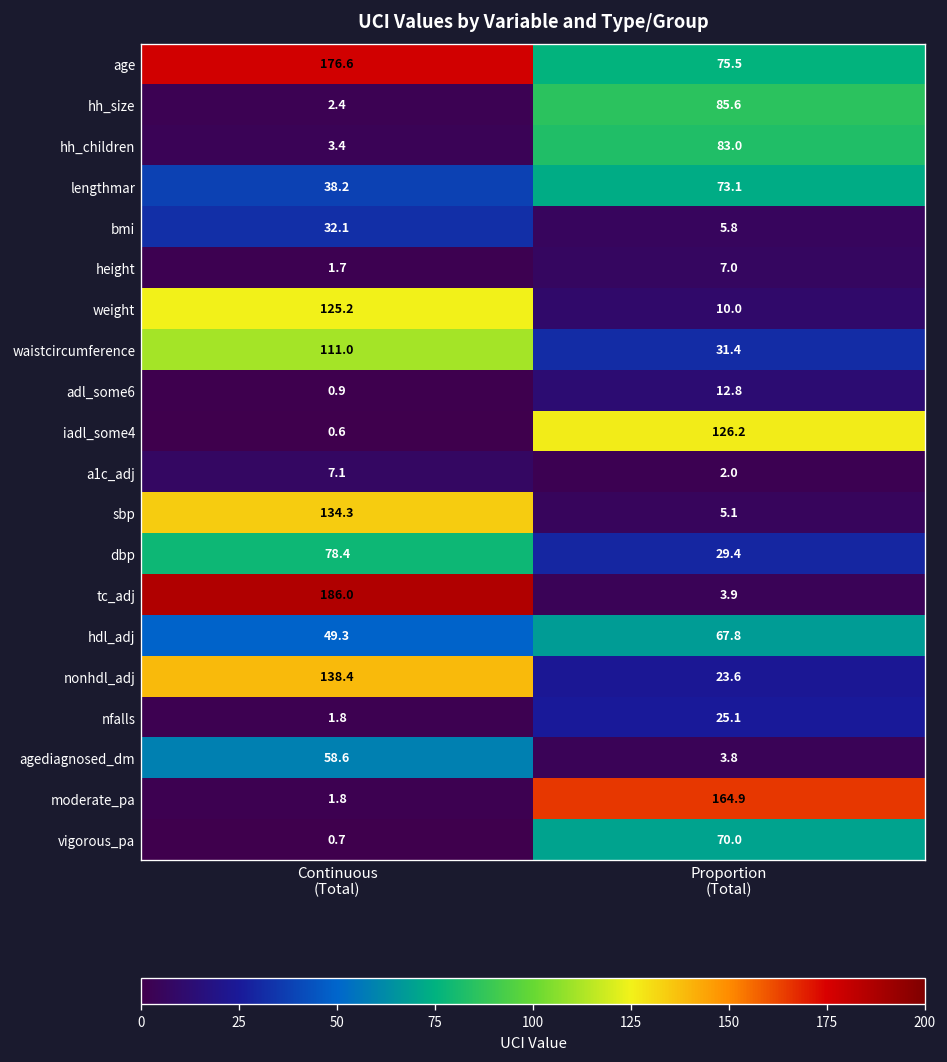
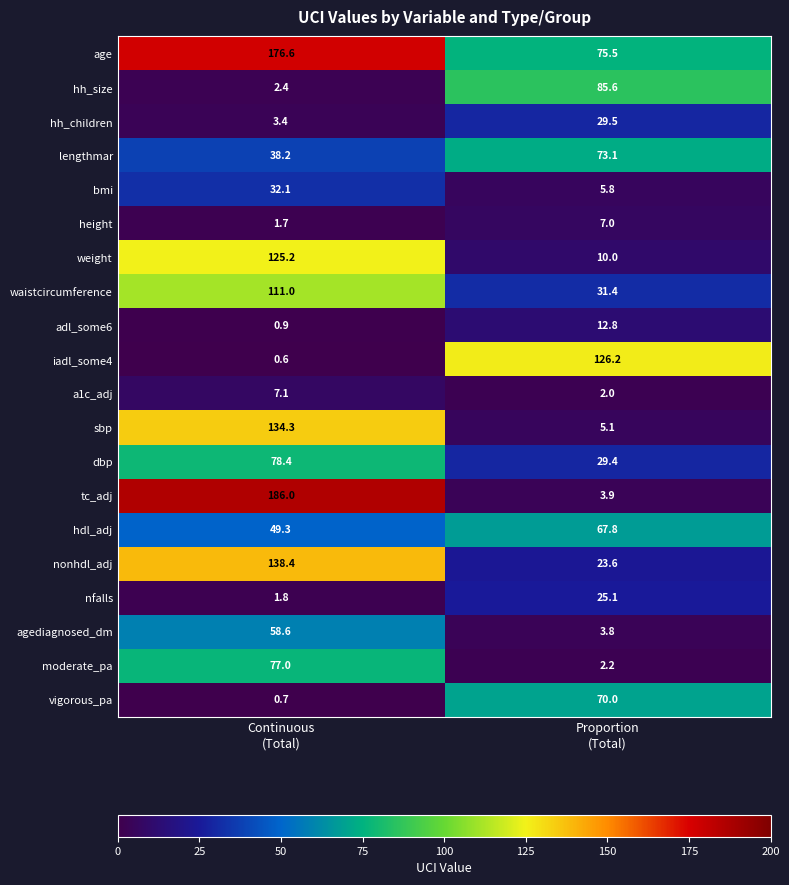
hh_children, Proportion (Total): 83.0 -> 29.5
moderate_pa, Continuous (Total): 1.8 -> 77.0
moderate_pa, Proportion (Total): 164.9 -> 2.2
